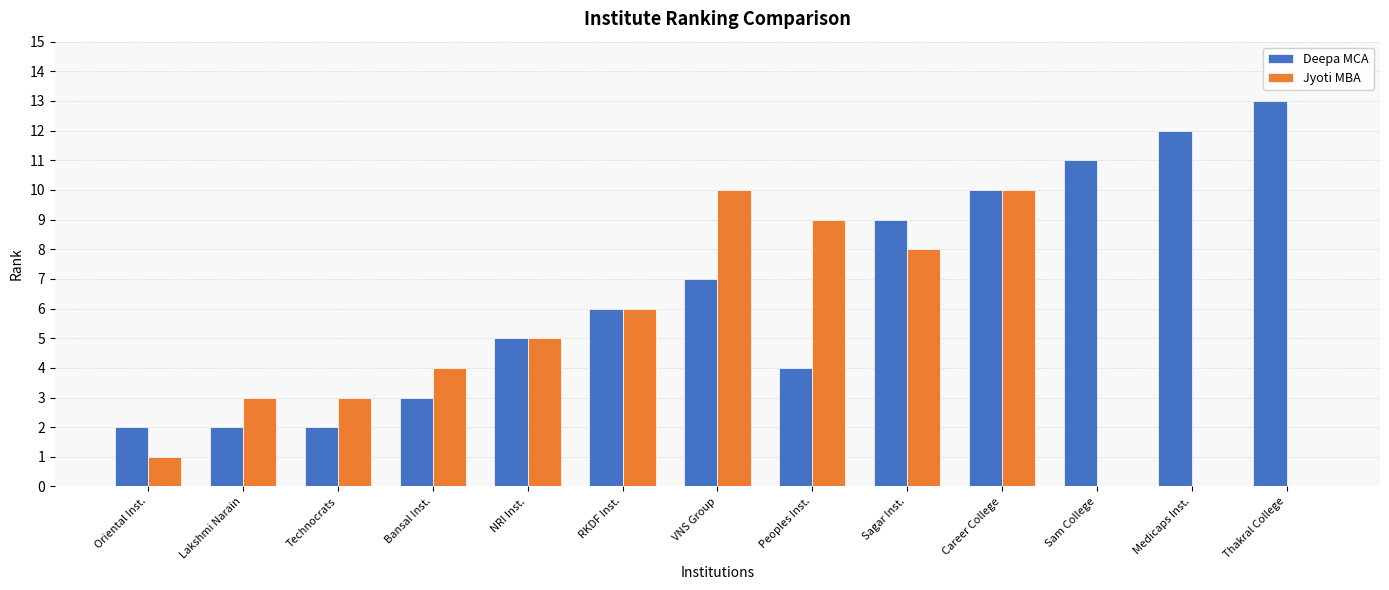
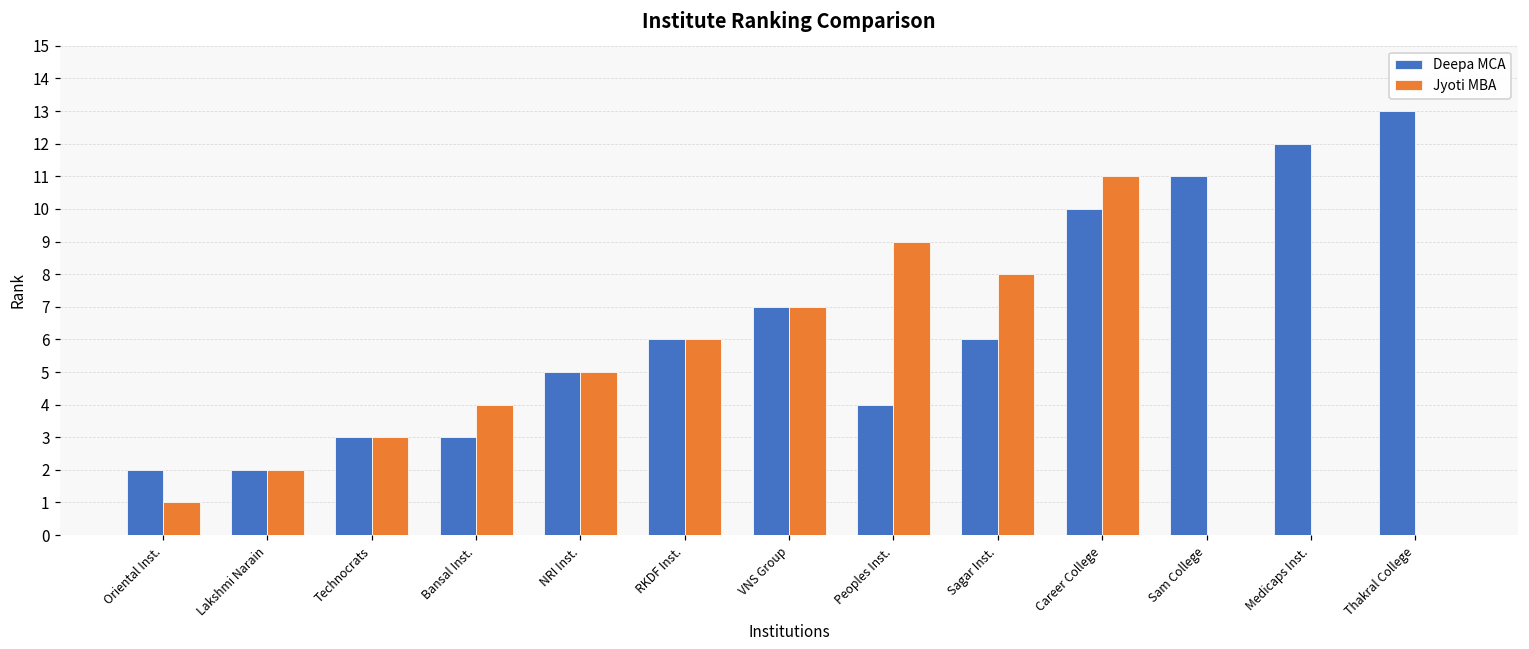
Jyoti MBA, Lakshmi Narain: 3 -> 2
Deepa MCA, Technocrats: 2 -> 3
Jyoti MBA, VNS Group: 10 -> 7
Deepa MCA, Sagar Inst.: 9 -> 6
Jyoti MBA, Career College: 10 -> 11
